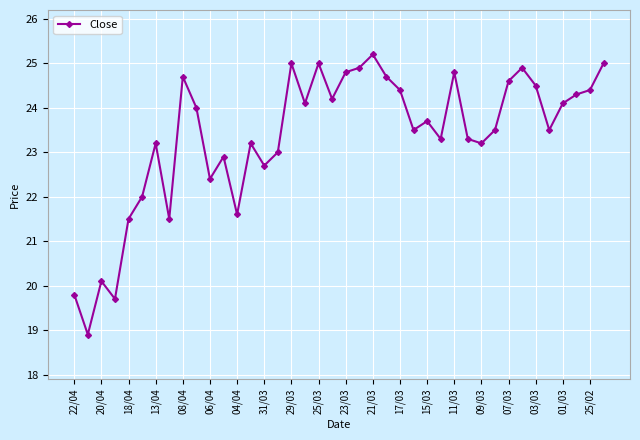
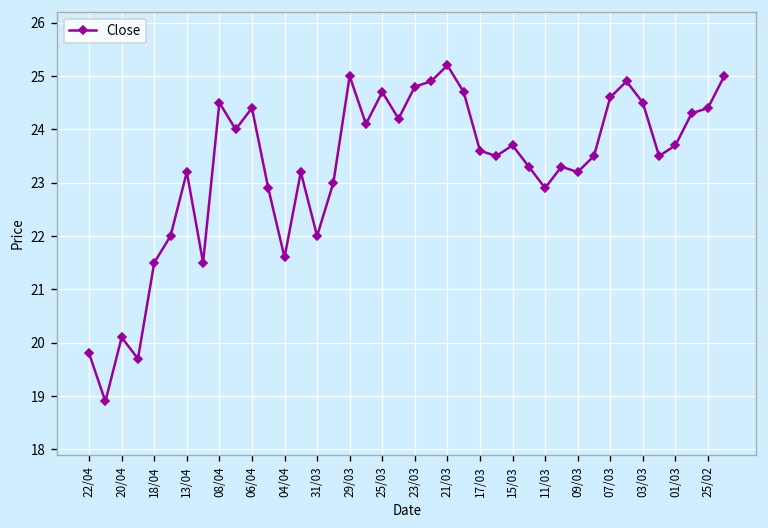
08/04: 24.7 -> 24.5
06/04: 22.4 -> 24.4
31/03: 22.7 -> 22.0
25/03: 25.0 -> 24.7
17/03: 24.4 -> 23.6
11/03: 24.8 -> 22.9
01/03: 24.1 -> 23.7
